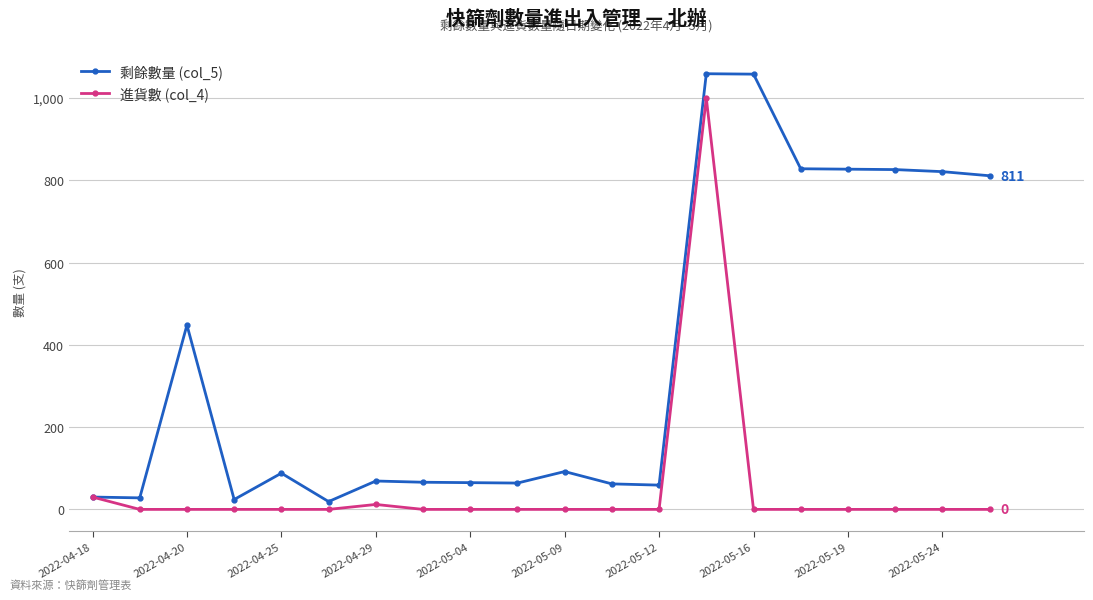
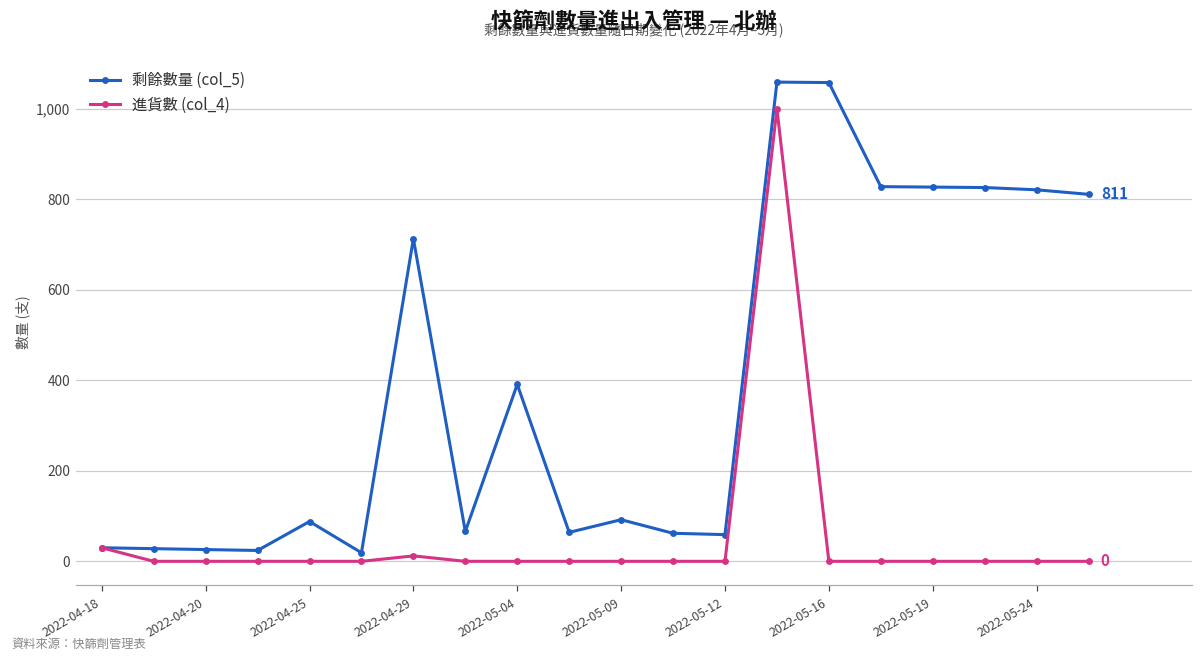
剩餘數量 (col_5), 2022-04-20: 450 -> 30
剩餘數量 (col_5), 2022-04-29: 70 -> 710
剩餘數量 (col_5), 2022-05-04: 70 -> 390
